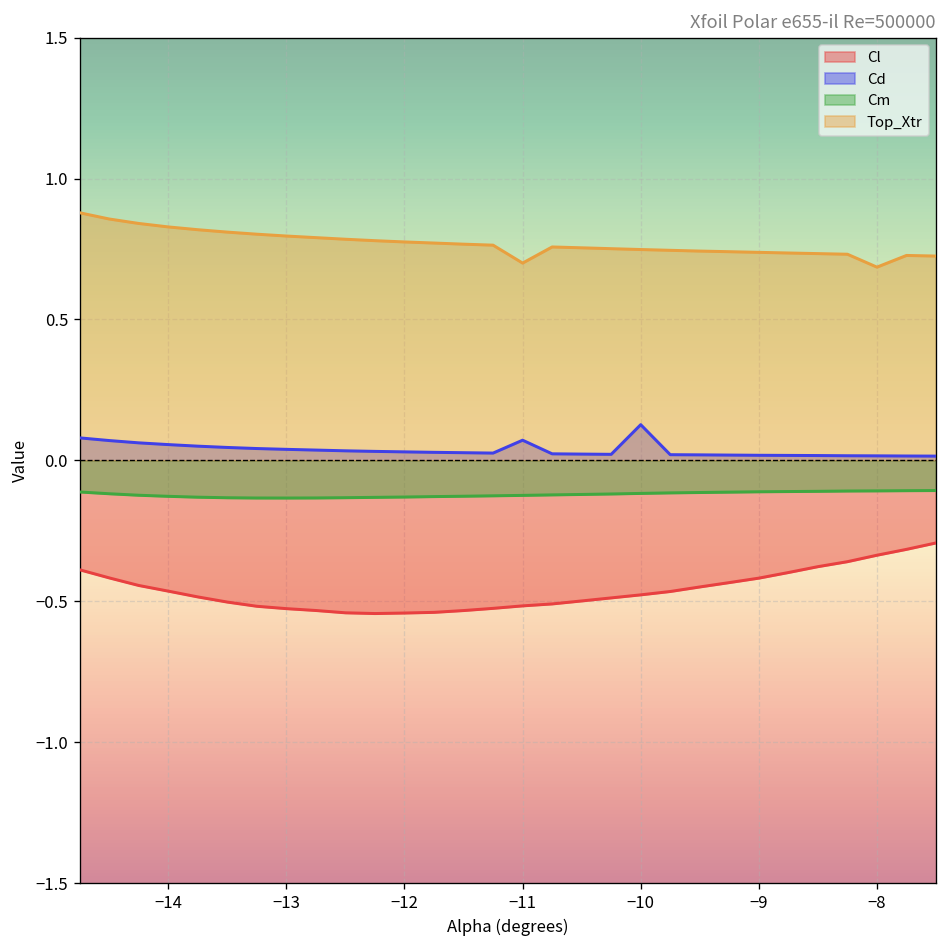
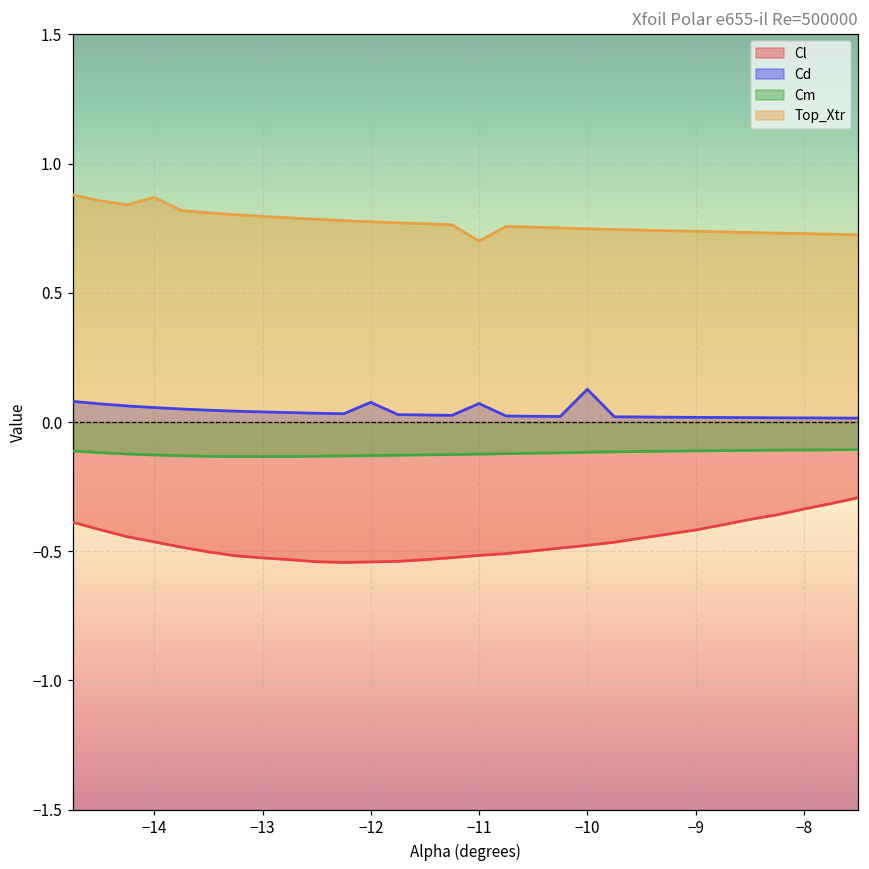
Top_Xtr, −14: 0.83 -> 0.87
Cd, −12: 0.03 -> 0.08
Top_Xtr, −8: 0.69 -> 0.73
